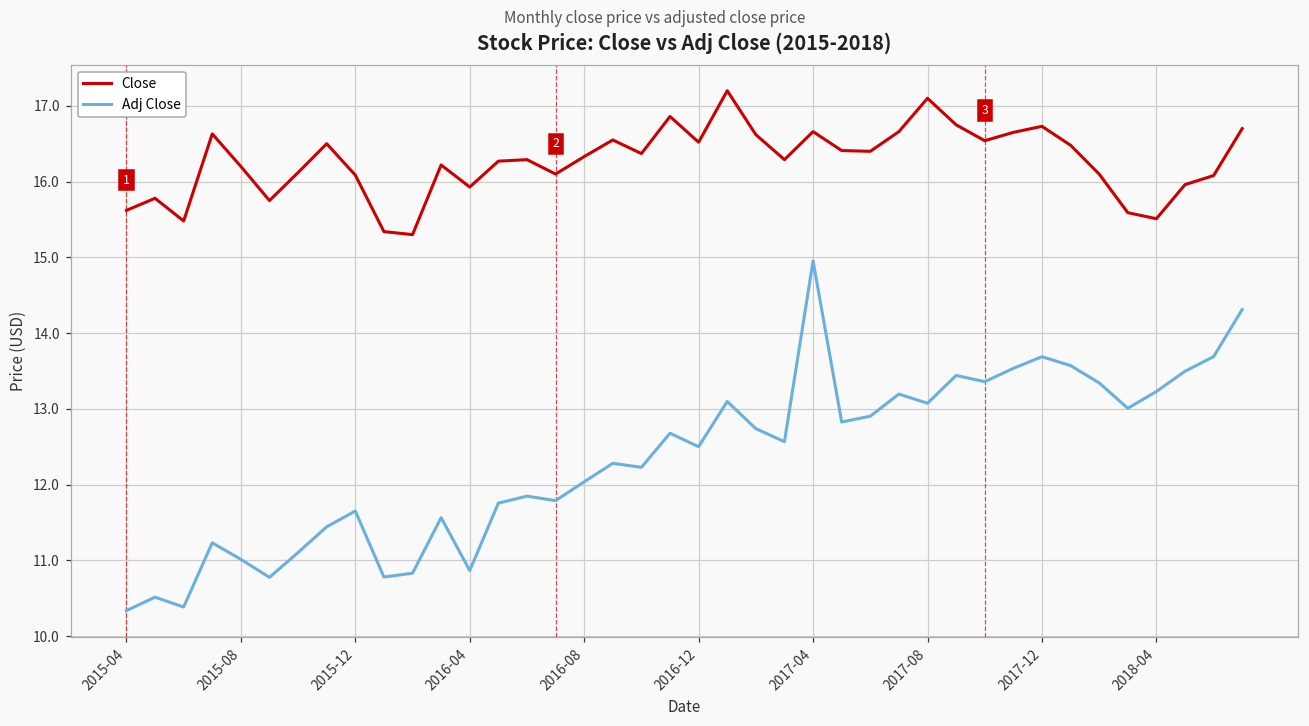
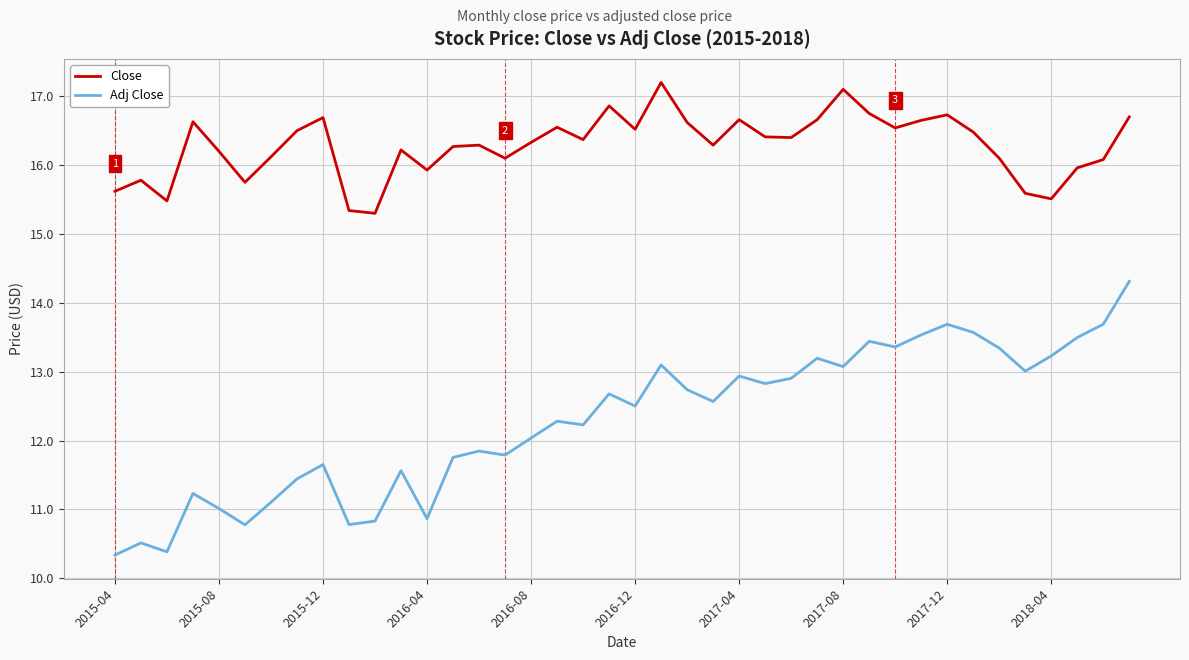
Close, 2015-12: 16.1 -> 16.7
Adj Close, 2017-04: 15.0 -> 12.9
